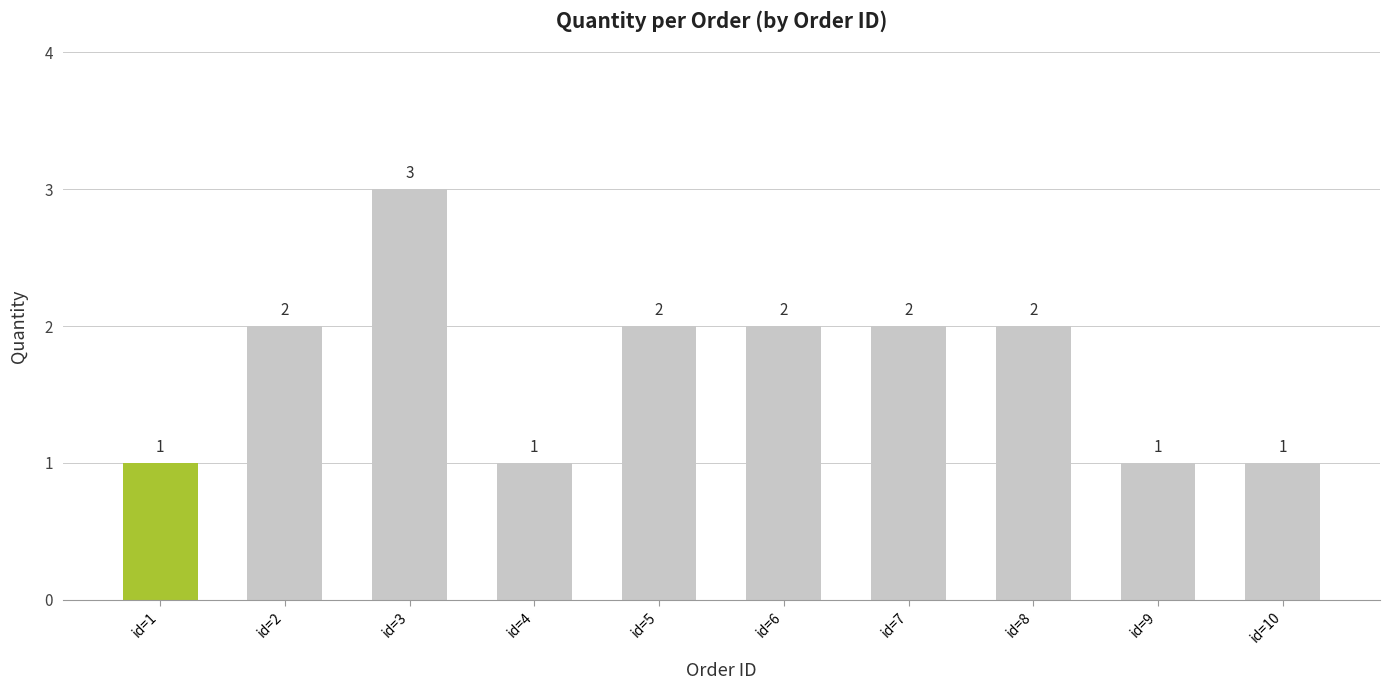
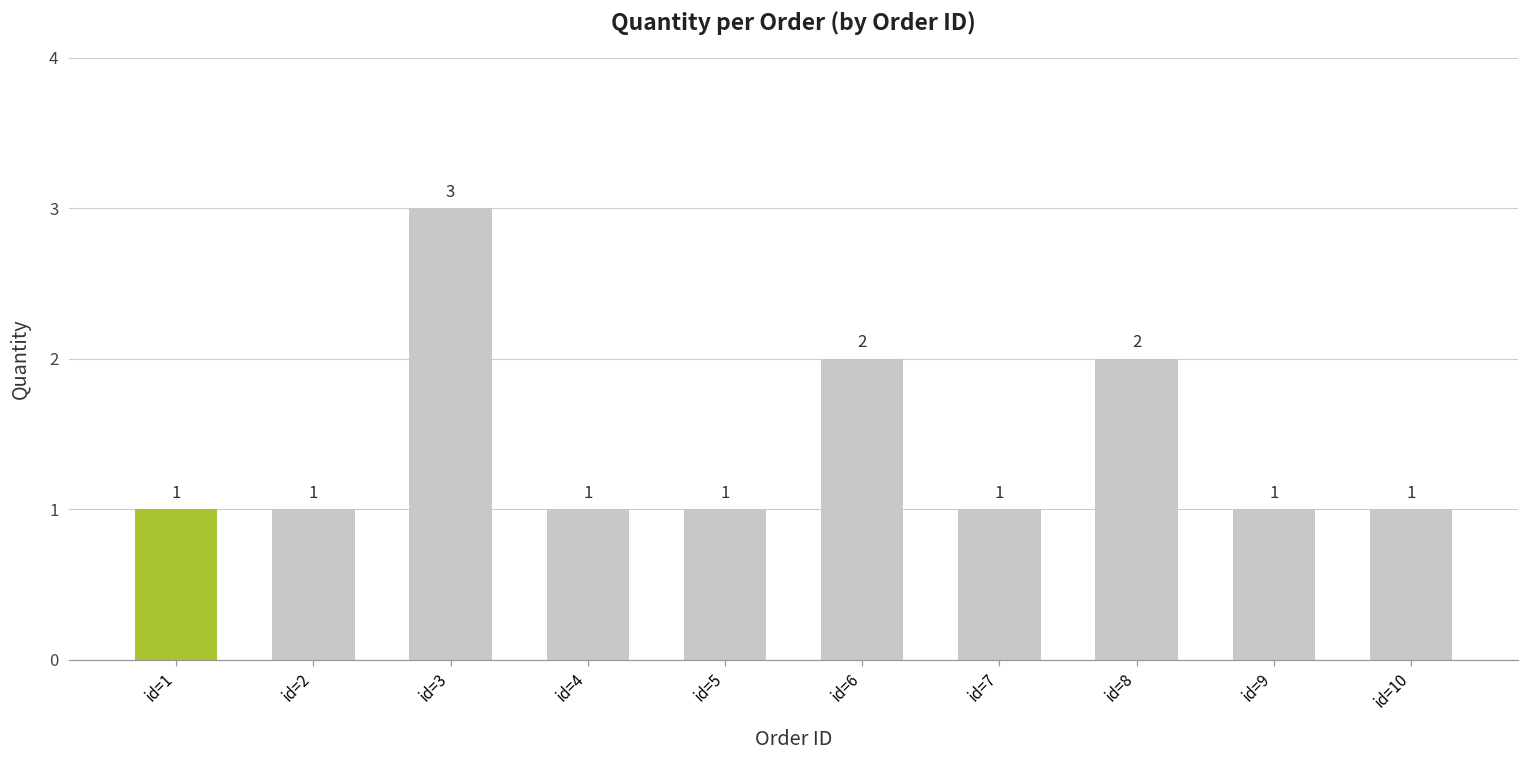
id=2: 2 -> 1
id=5: 2 -> 1
id=7: 2 -> 1
